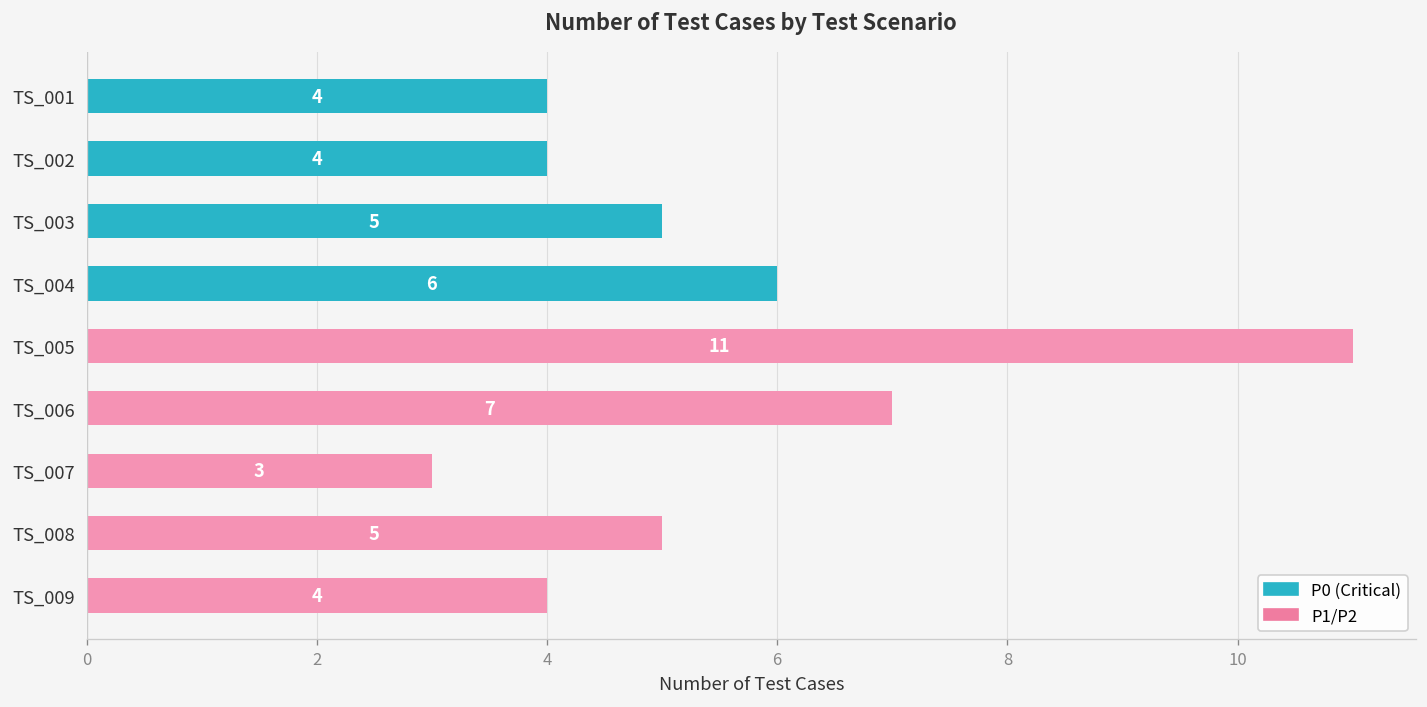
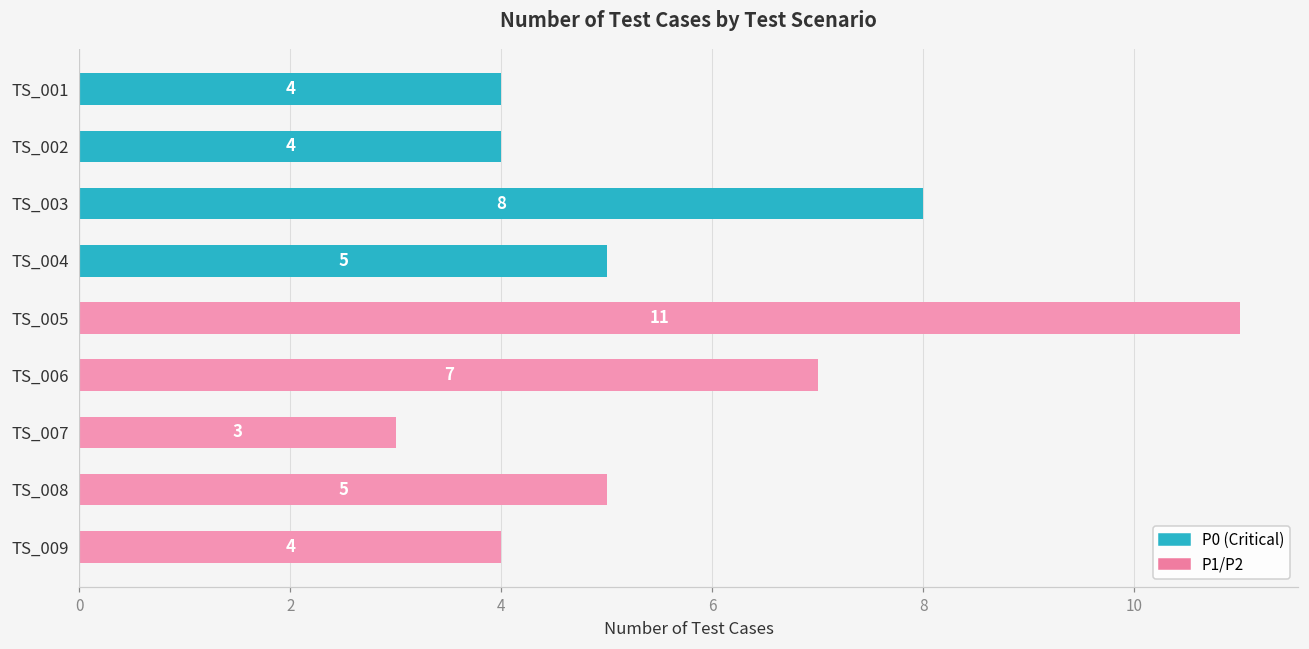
TS_003: 5 -> 8
TS_004: 6 -> 5
